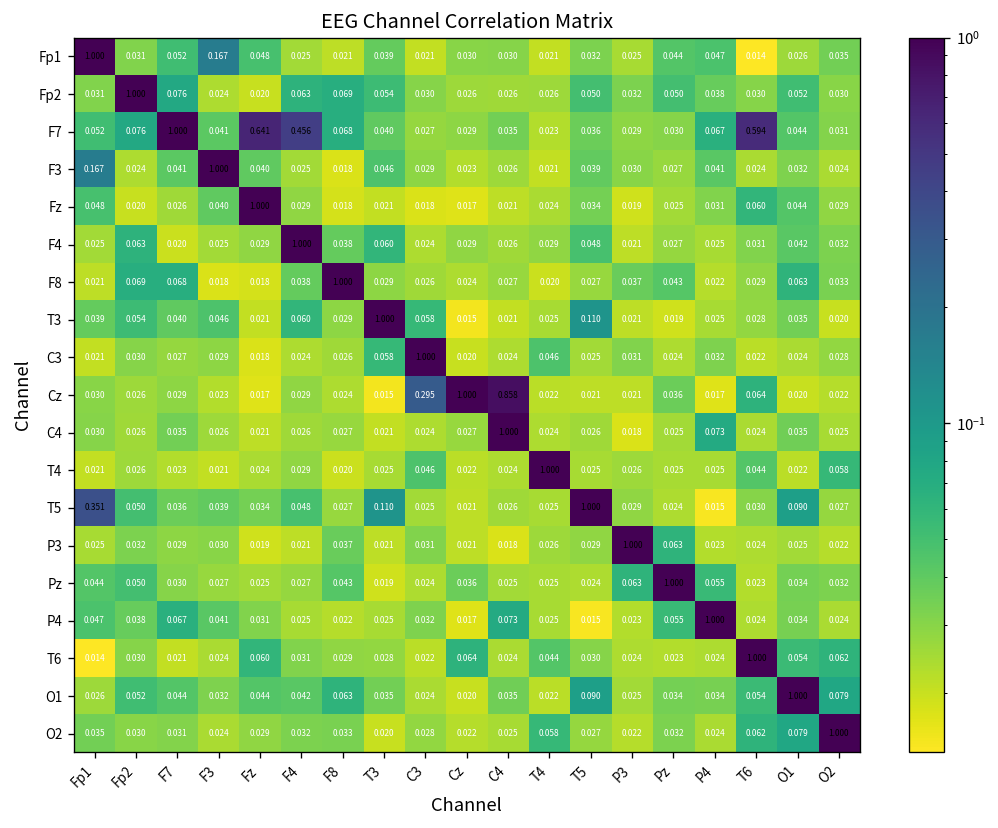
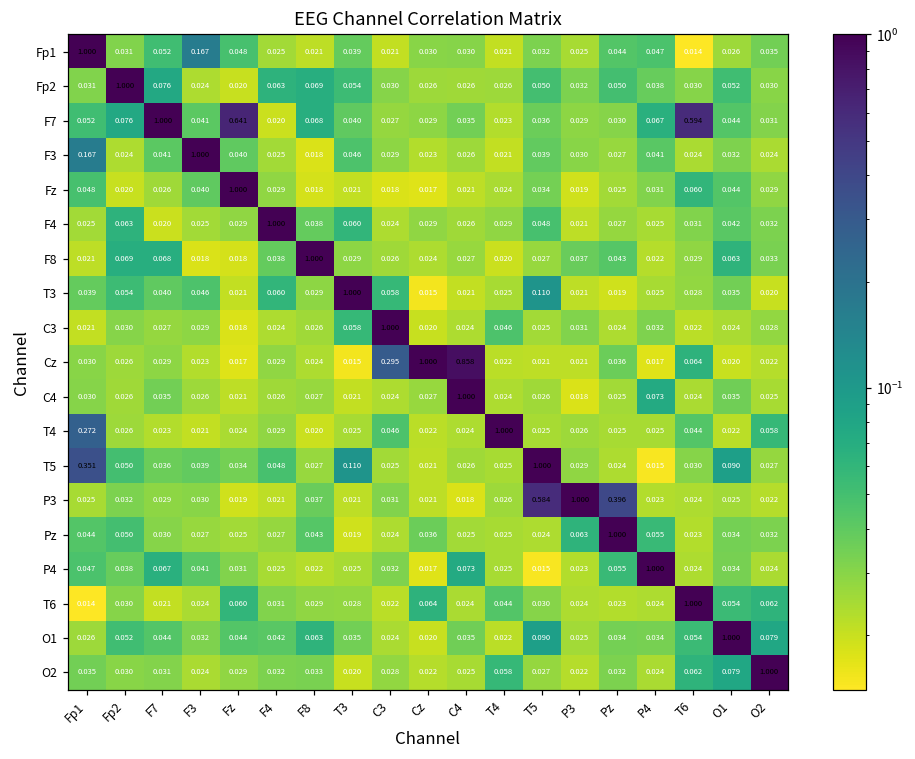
F7, F4: 0.456 -> 0.020
T4, Fp1: 0.021 -> 0.272
P3, T5: 0.029 -> 0.584
P3, Pz: 0.063 -> 0.396
